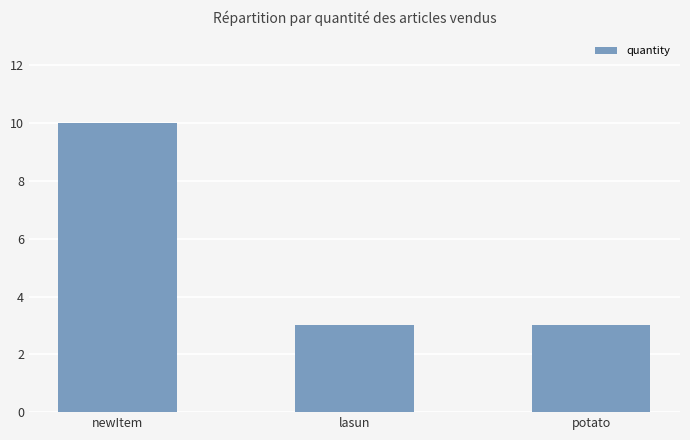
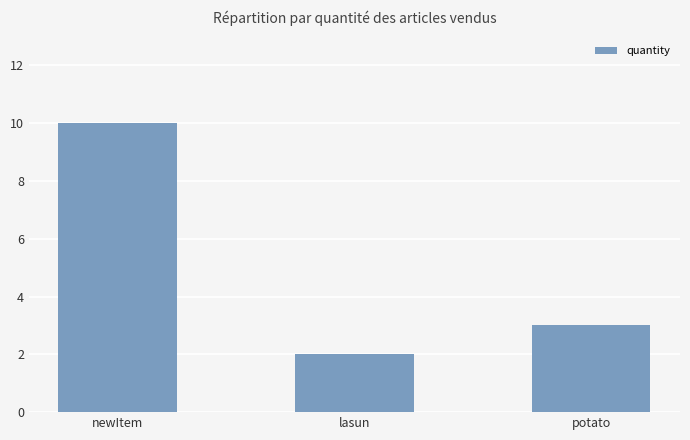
lasun: 3 -> 2
